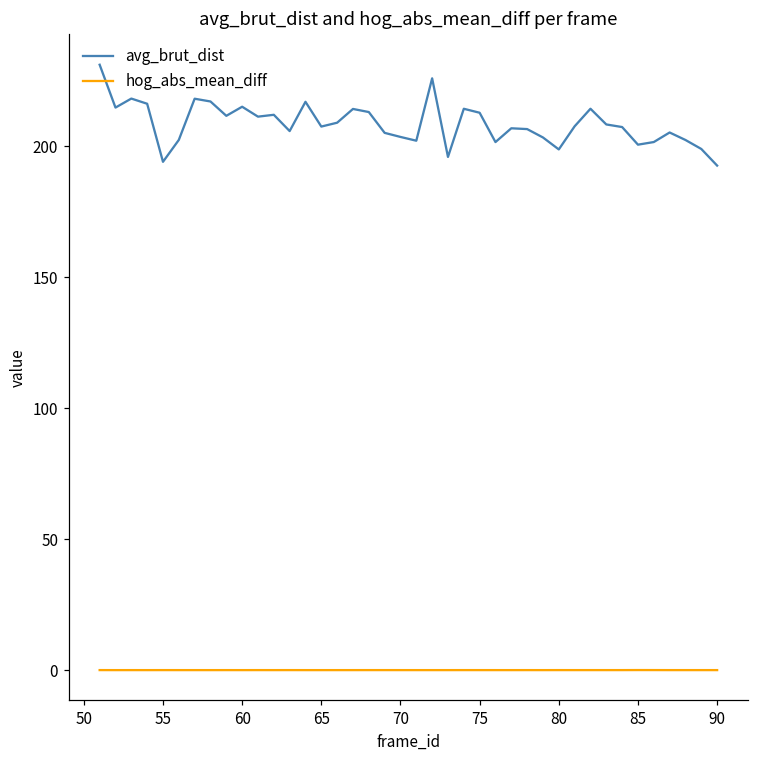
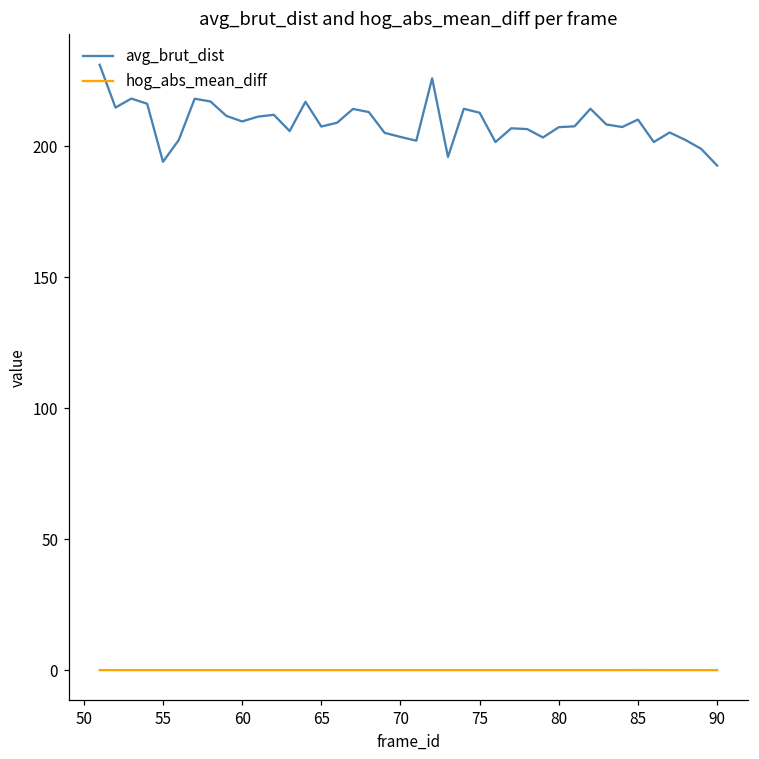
avg_brut_dist, 60: 215 -> 209
avg_brut_dist, 80: 199 -> 207
avg_brut_dist, 85: 201 -> 210
